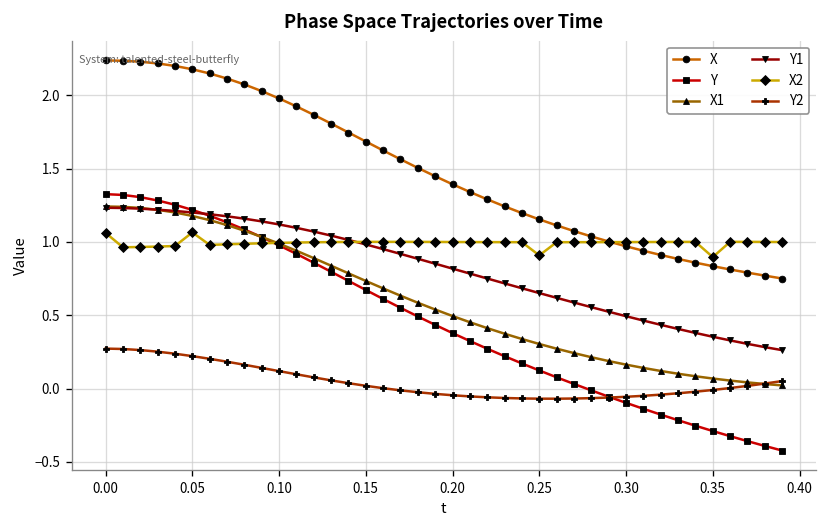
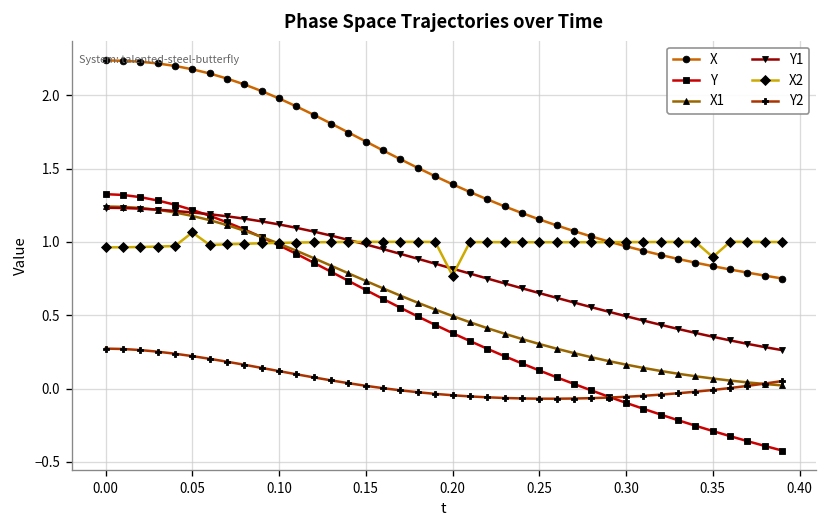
X2, 0.00: 1.06 -> 0.96
X2, 0.20: 1.00 -> 0.77
X2, 0.25: 0.91 -> 1.00
